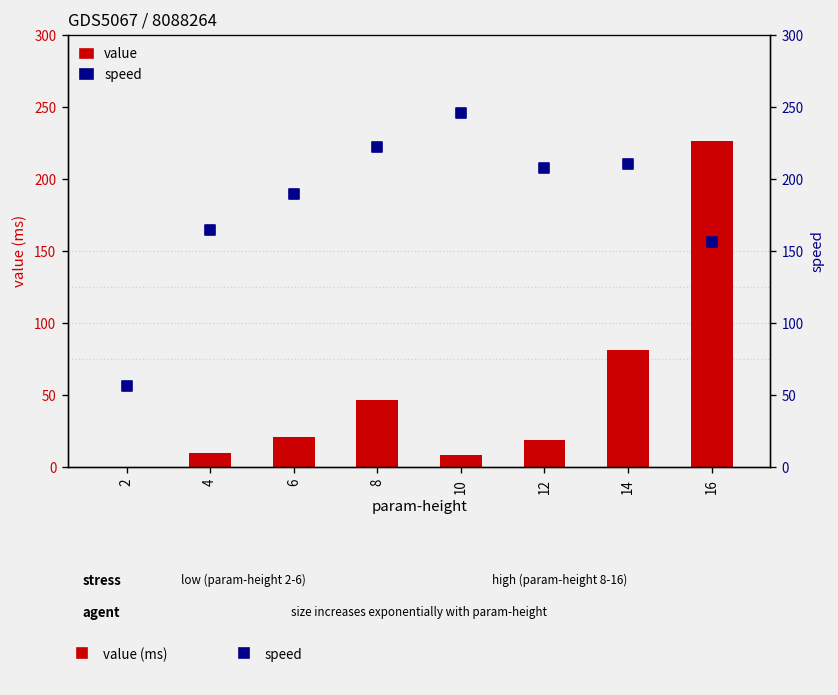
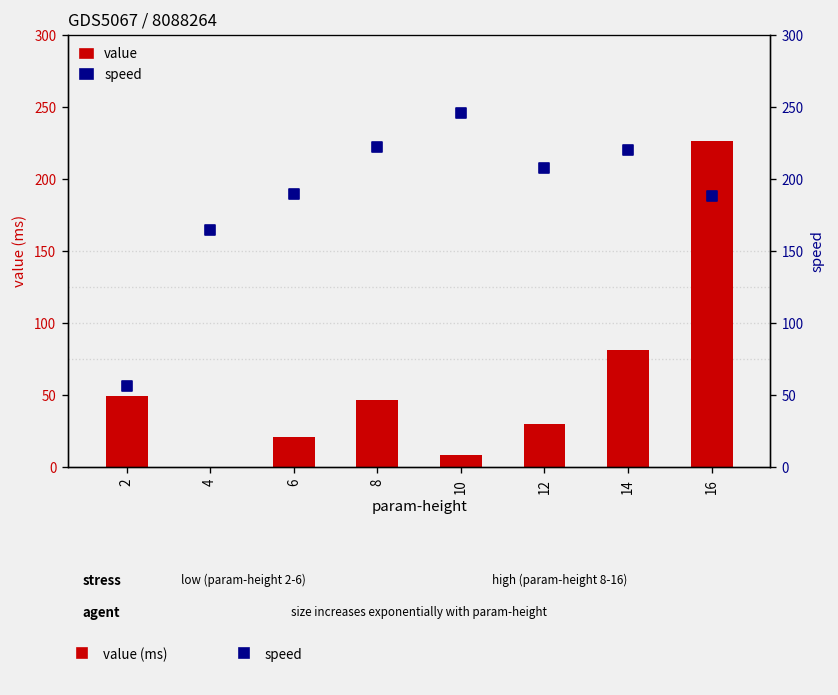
value, 2: 0 -> 49
value, 4: 10 -> 0
value, 12: 19 -> 30
speed, 14: 210 -> 220
speed, 16: 156 -> 188
